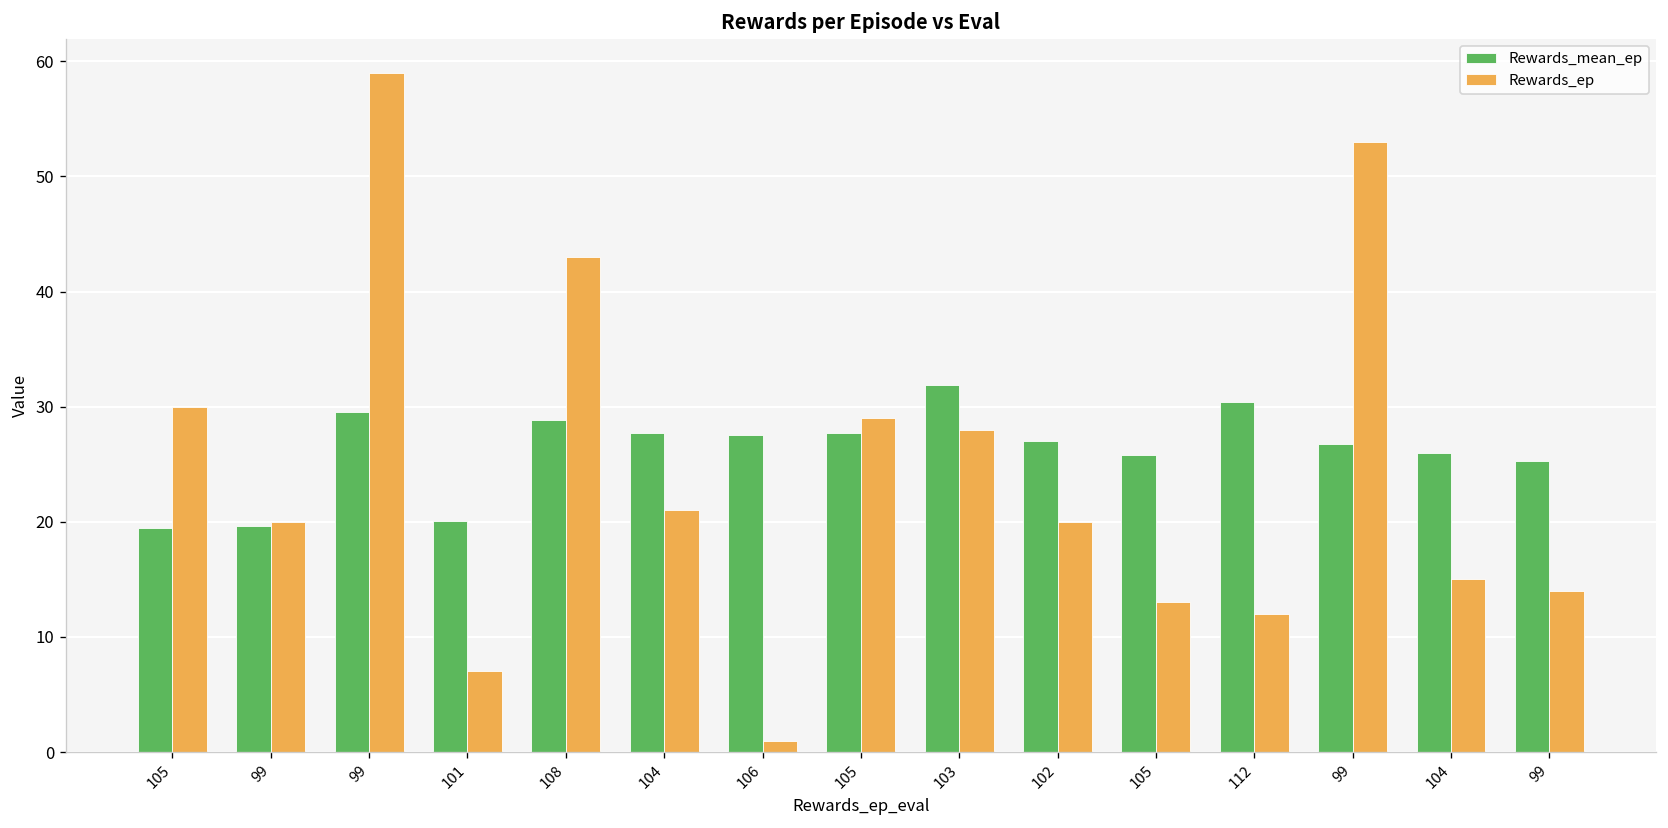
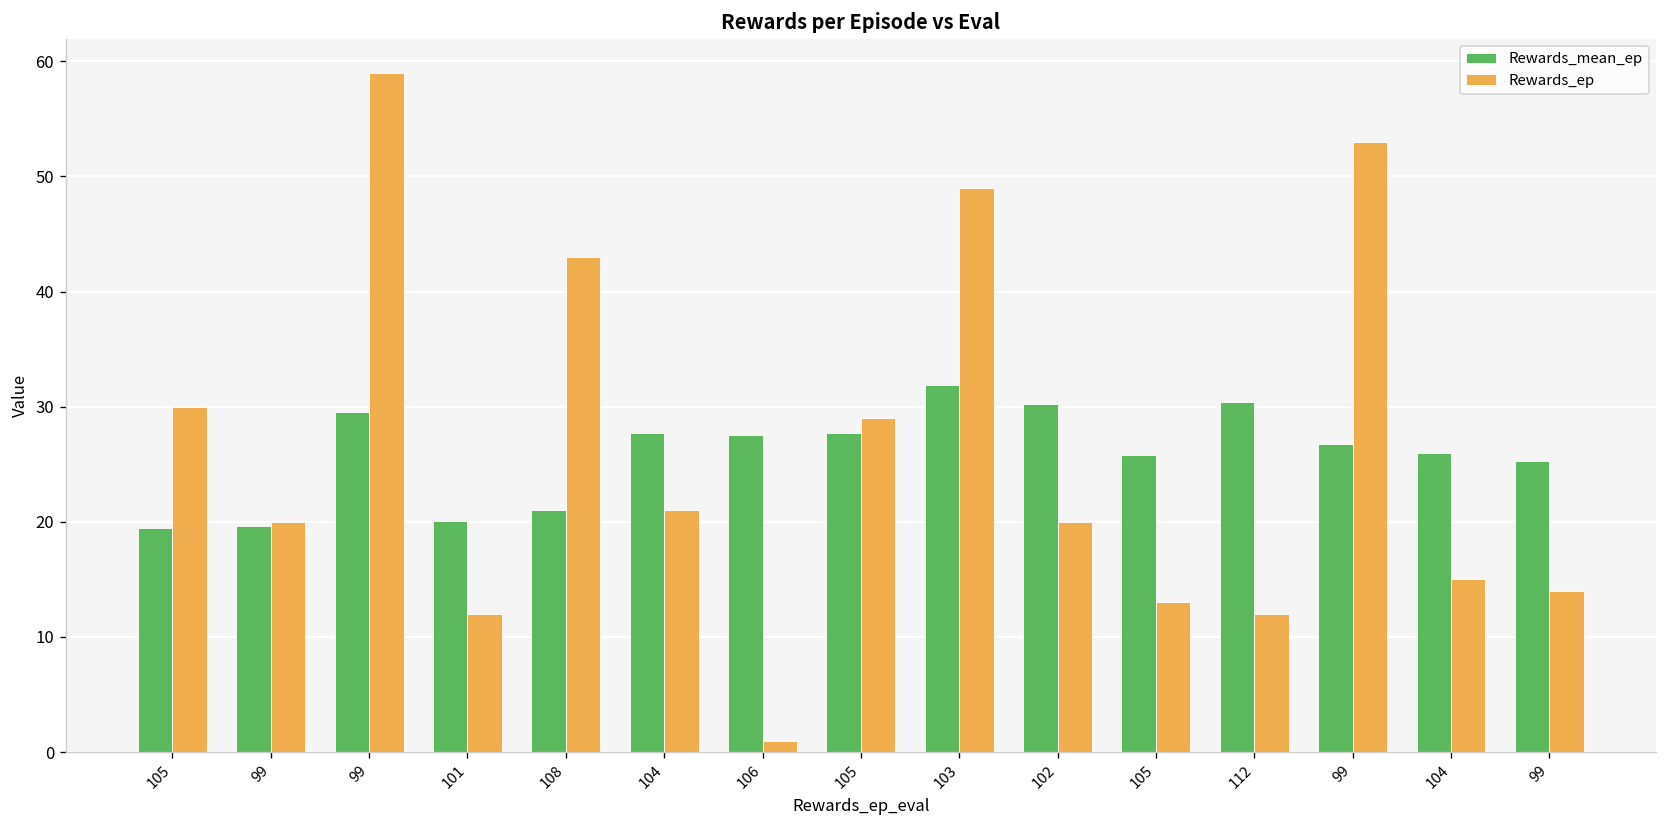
Rewards_ep, 101: 7 -> 12
Rewards_mean_ep, 108: 29 -> 21
Rewards_ep, 103: 28 -> 49
Rewards_mean_ep, 102: 27 -> 30
